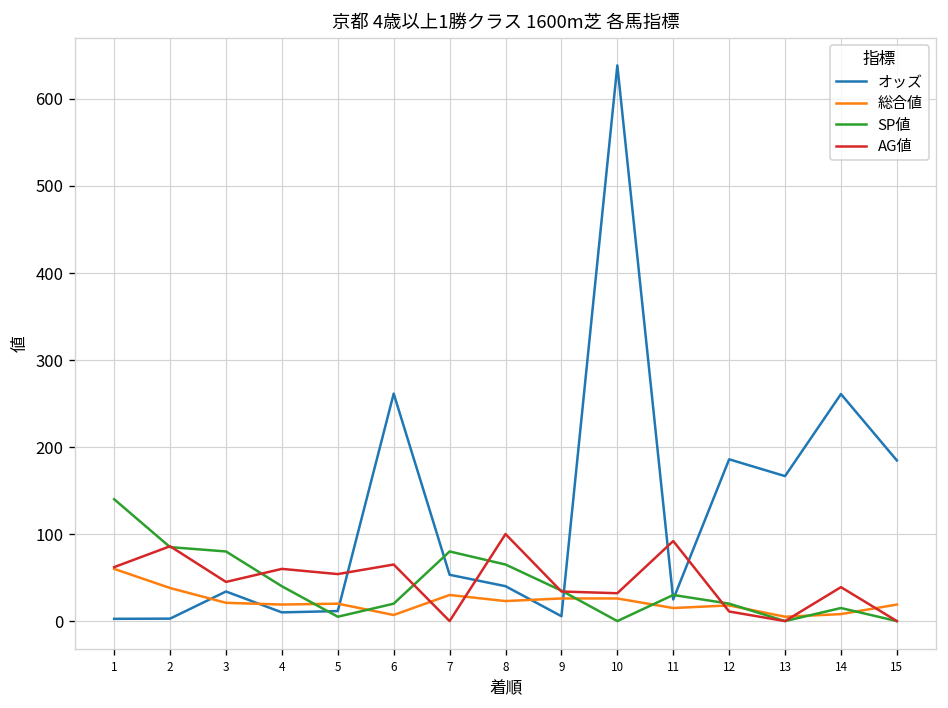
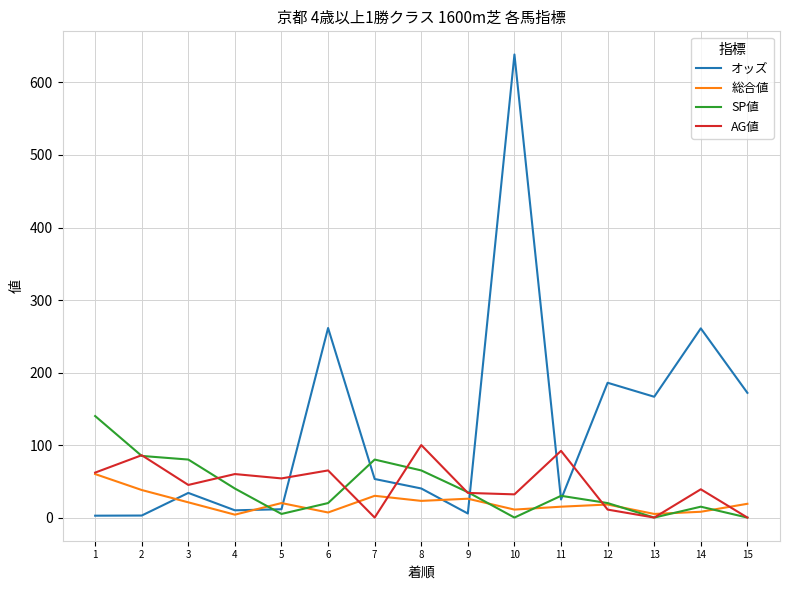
総合値, 4: 20 -> 0
総合値, 10: 30 -> 10
オッズ, 15: 180 -> 170
